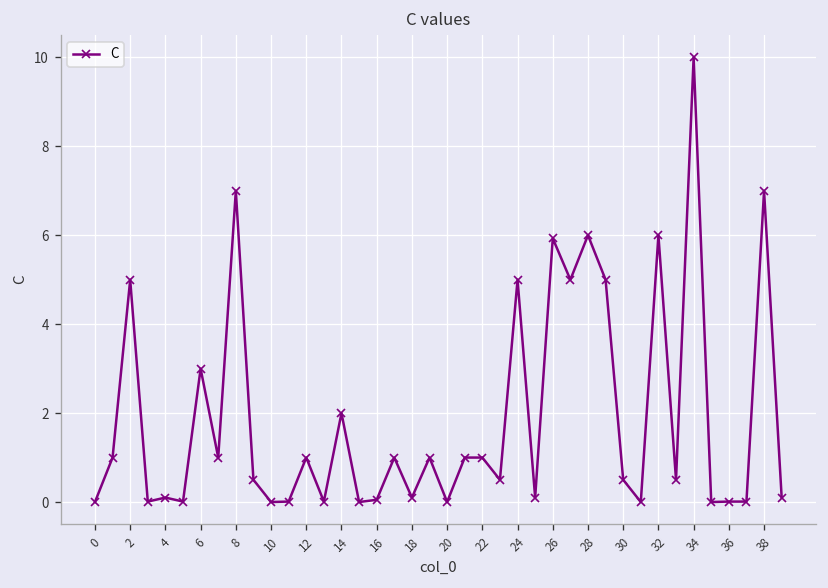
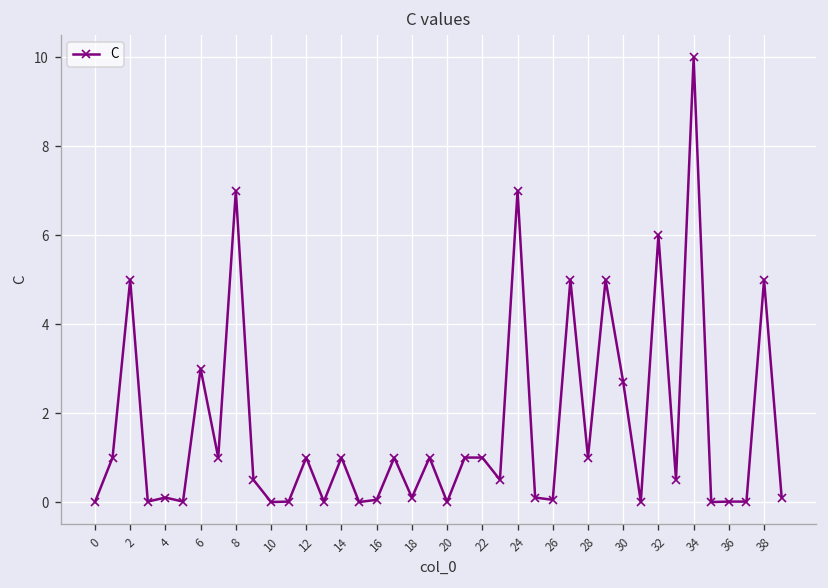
14: 2 -> 1
24: 5 -> 7
26: 5.9 -> 0.1
28: 6 -> 1
30: 0.5 -> 2.7
38: 7 -> 5
